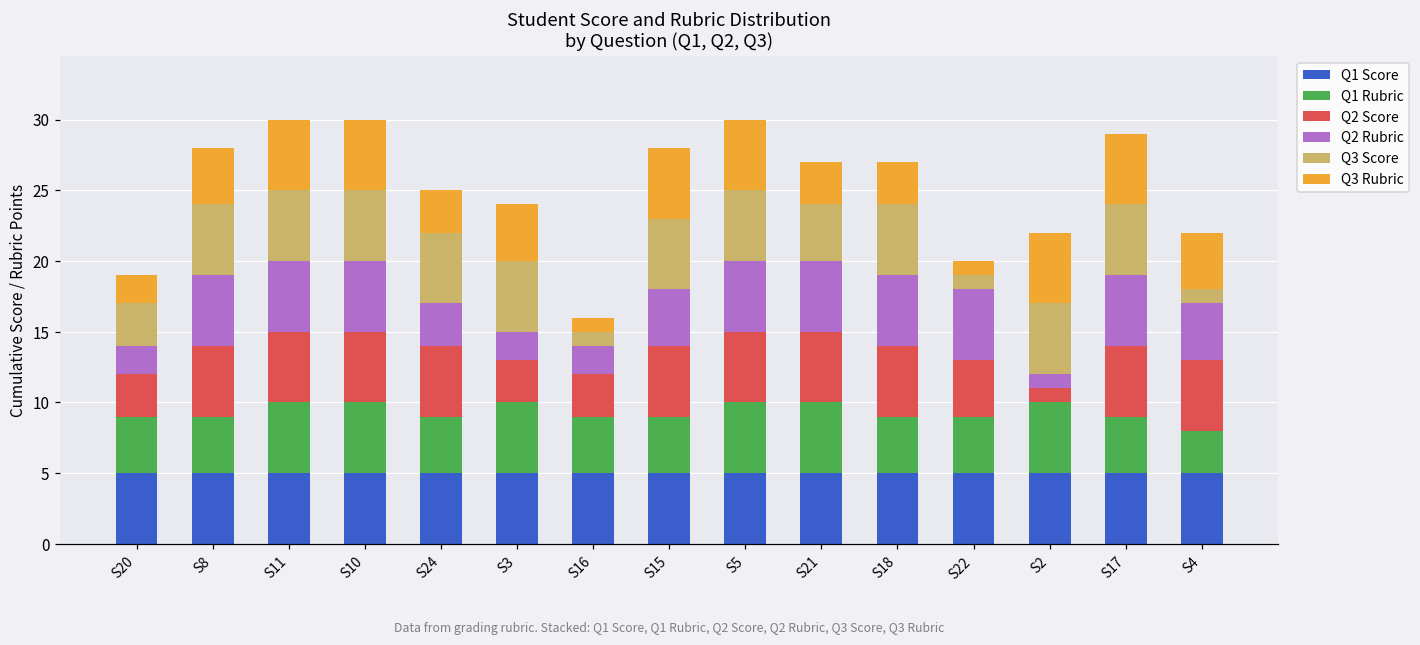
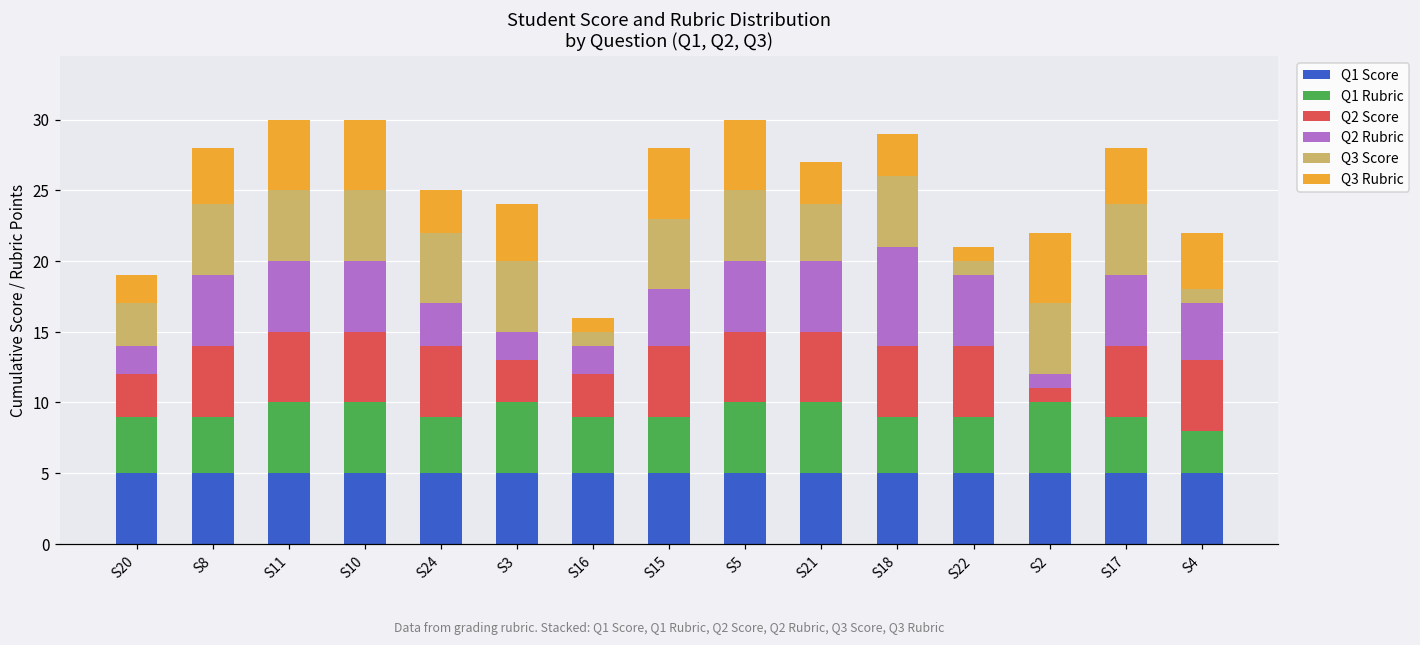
Q2 Rubric, S18: 5 -> 7
Q2 Score, S22: 4 -> 5
Q3 Rubric, S17: 5 -> 4
